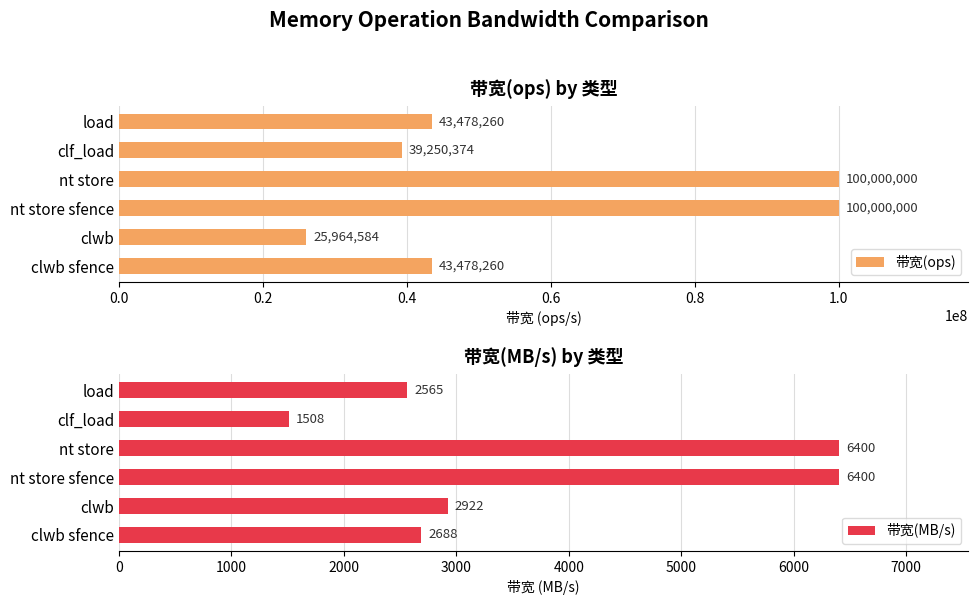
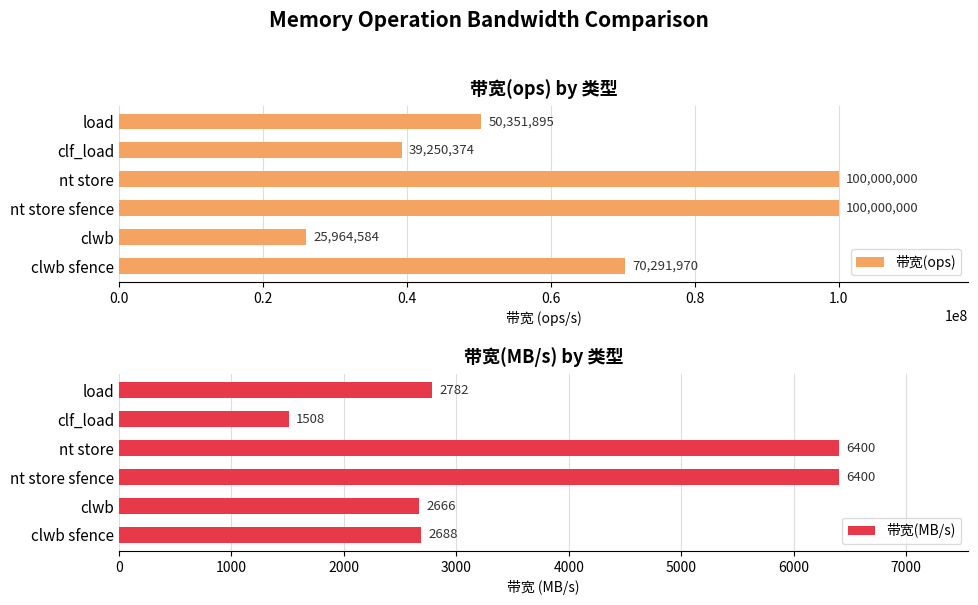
带宽(ops) by 类型, load: 43,478,260 -> 50,351,895
带宽(ops) by 类型, clwb sfence: 43,478,260 -> 70,291,970
带宽(MB/s) by 类型, load: 2565 -> 2782
带宽(MB/s) by 类型, clwb: 2922 -> 2666
